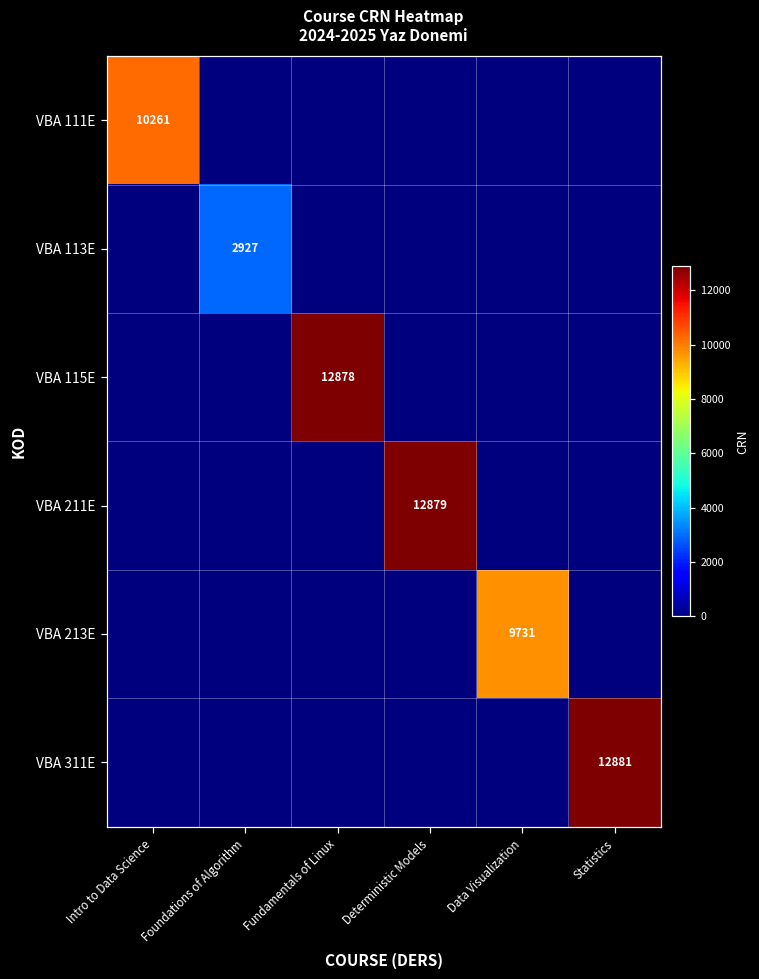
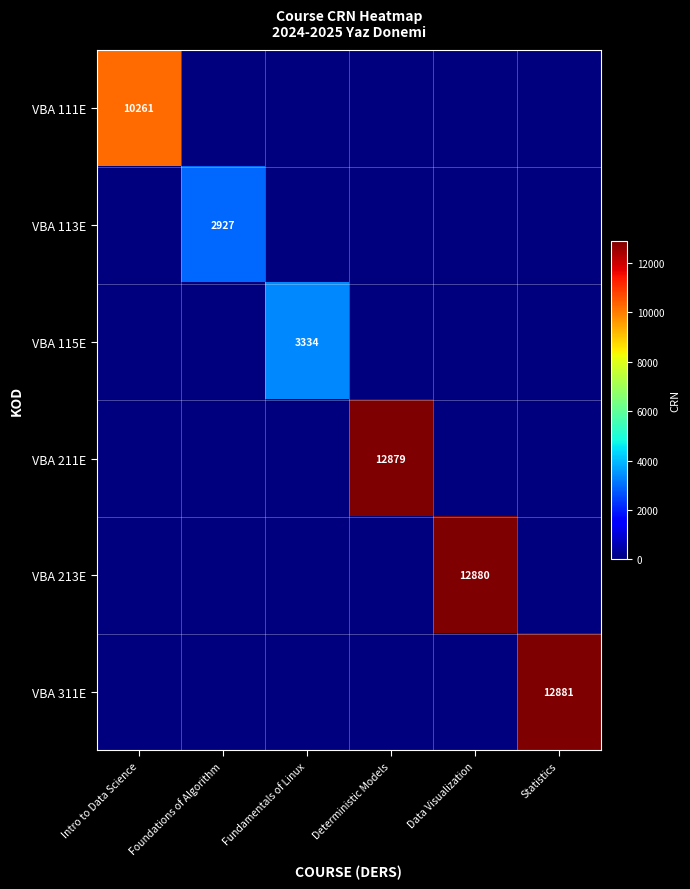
VBA 115E, Fundamentals of Linux: 12878 -> 3334
VBA 213E, Data Visualization: 9731 -> 12880
